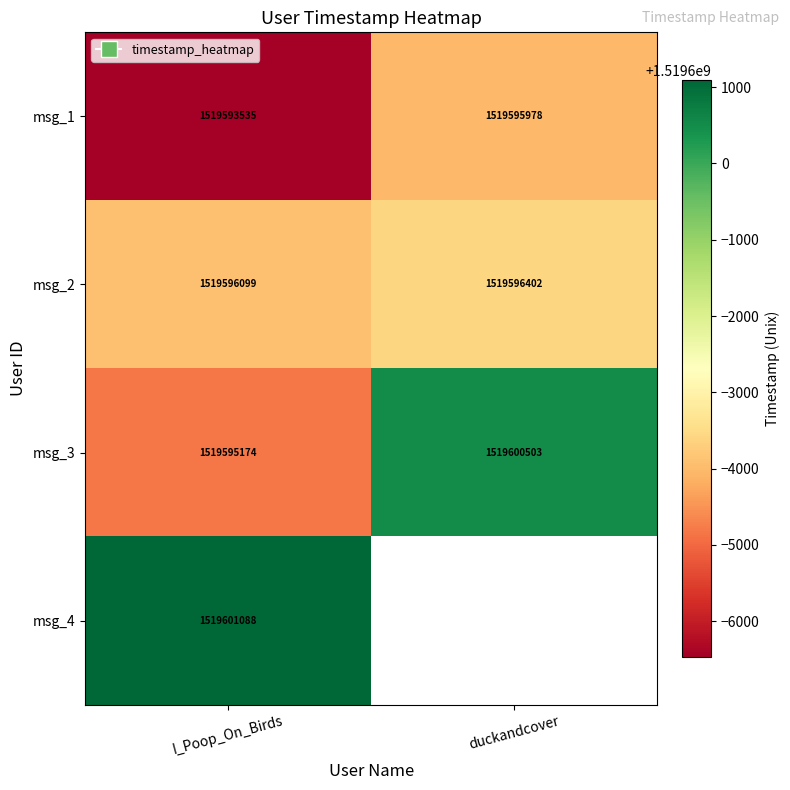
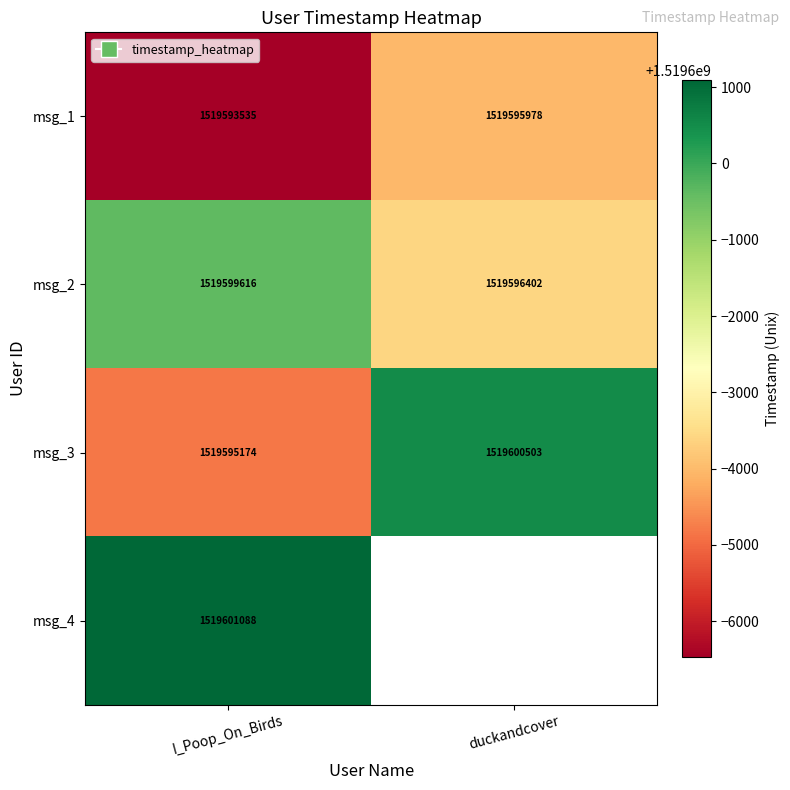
msg_2, I_Poop_On_Birds: 1519596099 -> 1519599616
